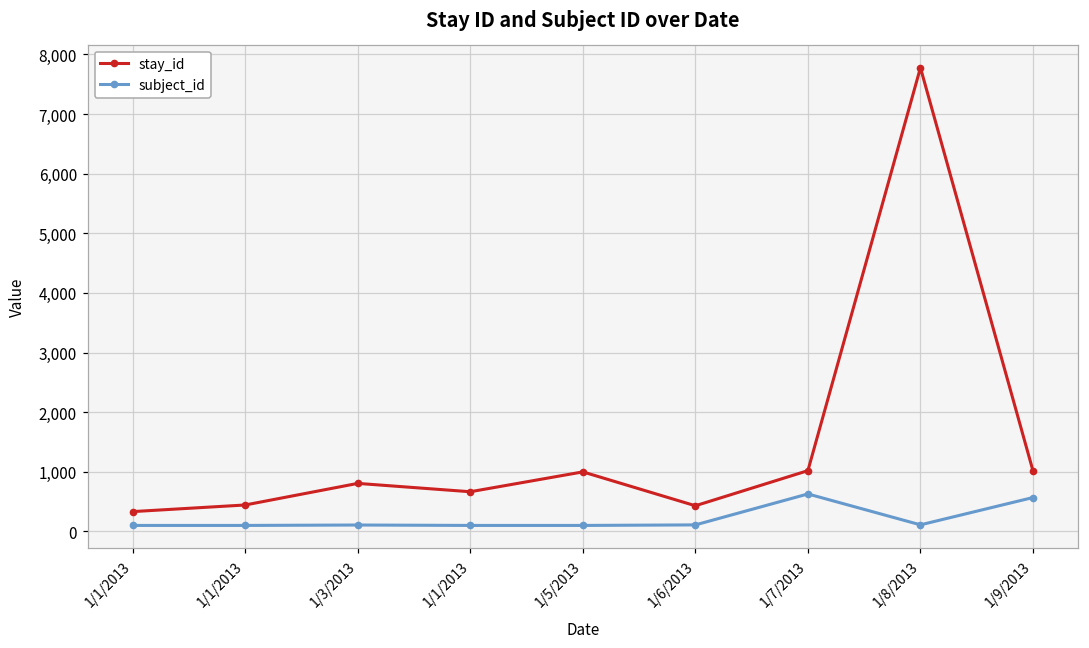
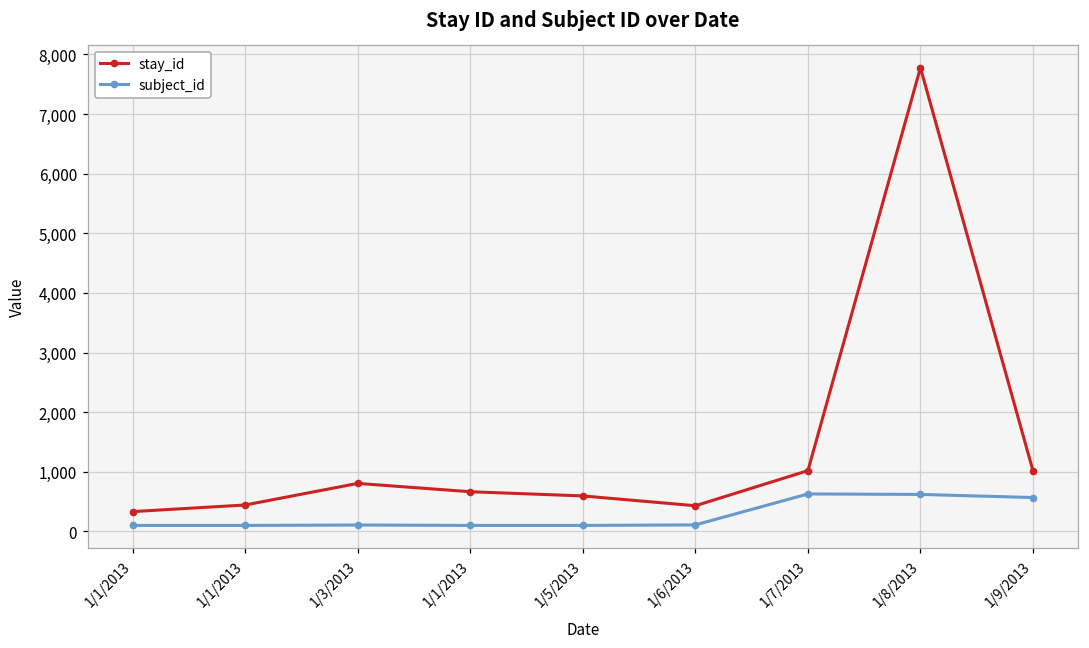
stay_id, 1/5/2013: 1,000 -> 600
subject_id, 1/8/2013: 100 -> 600
